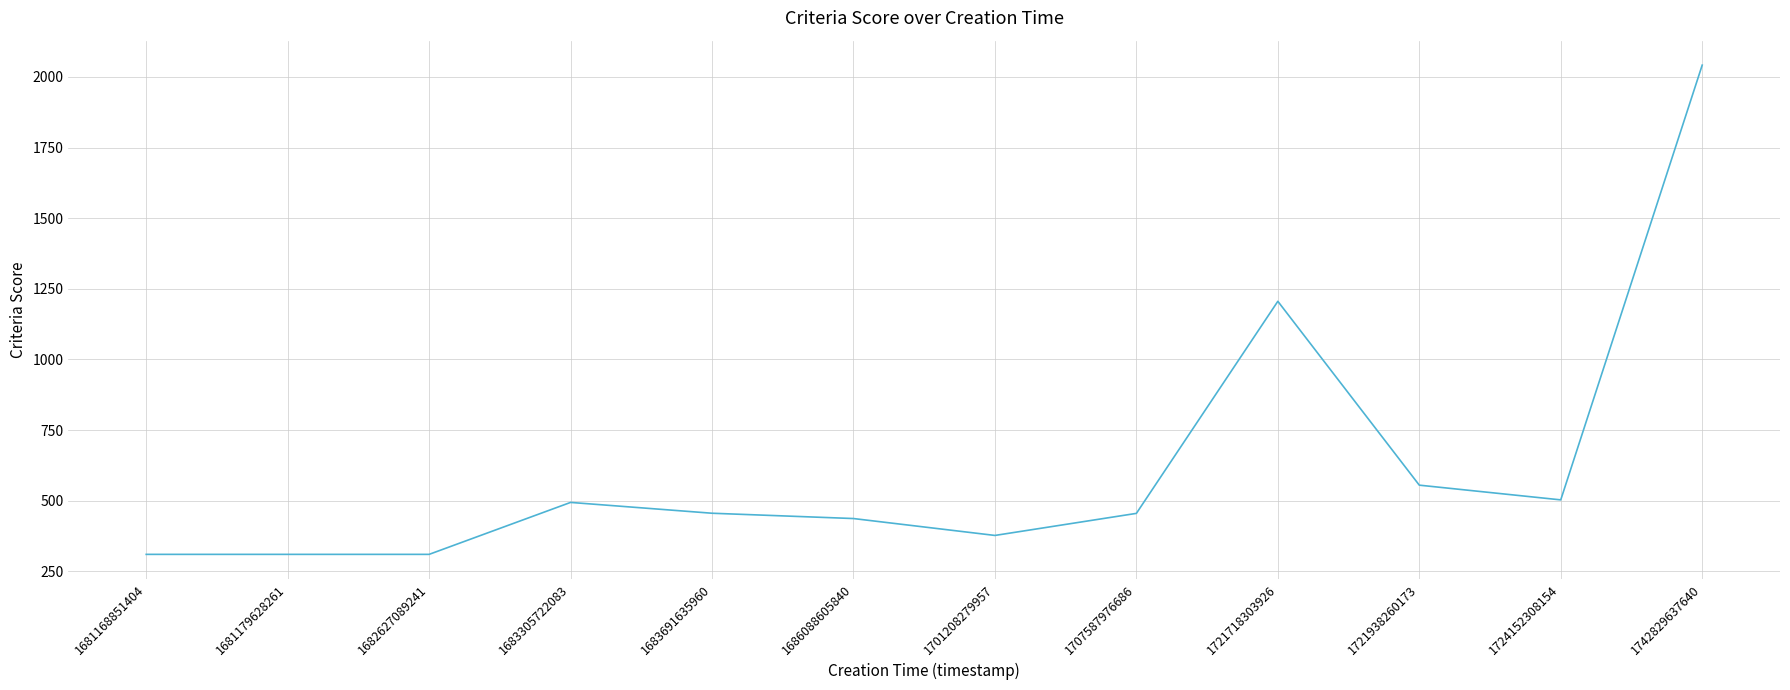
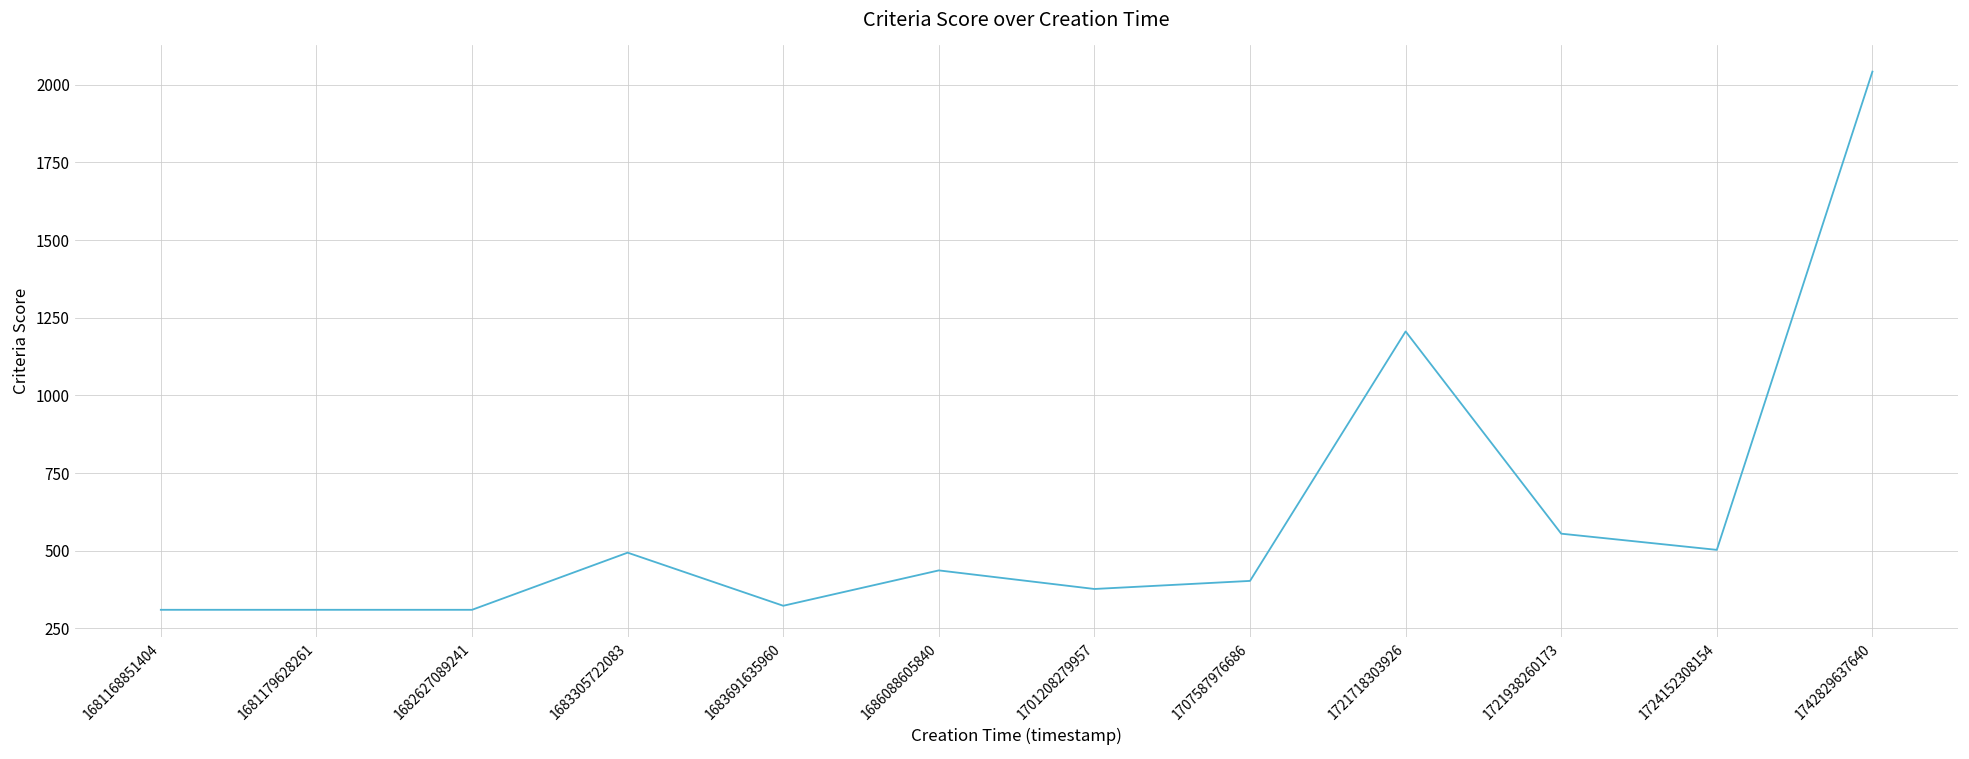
1683691635960: 460 -> 320
1707587976686: 460 -> 400
